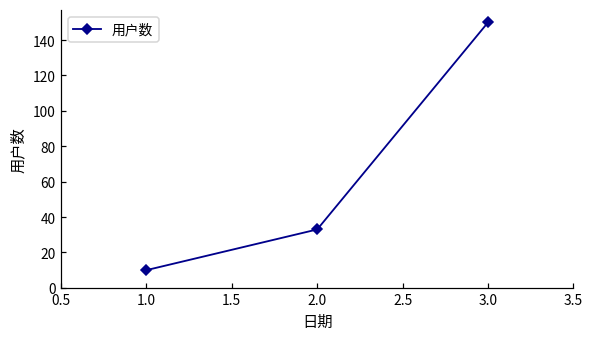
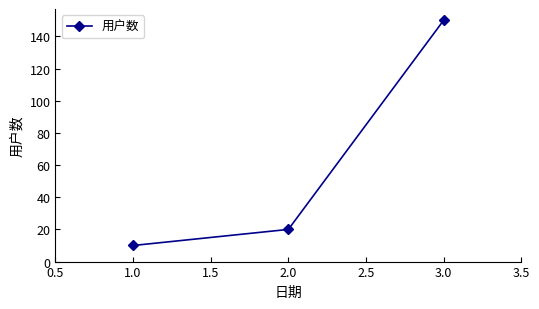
2.0: 33 -> 20
